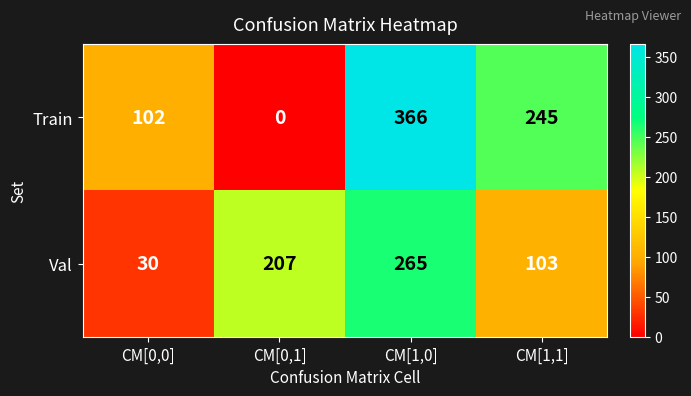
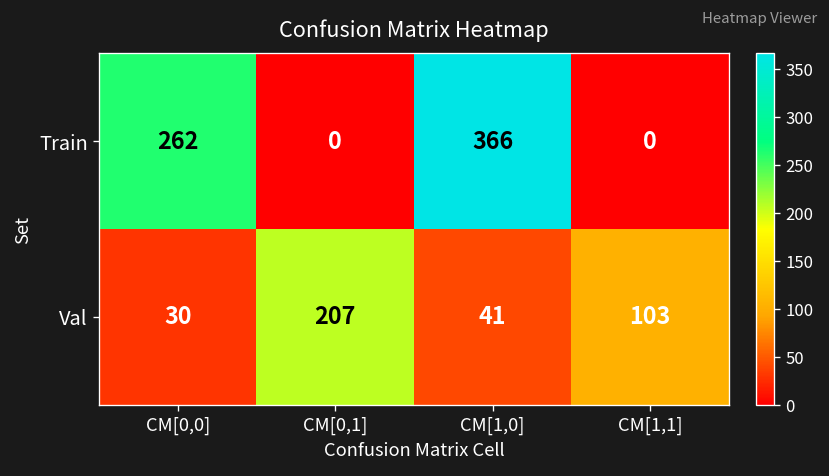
Train, CM[0,0]: 102 -> 262
Train, CM[1,1]: 245 -> 0
Val, CM[1,0]: 265 -> 41
